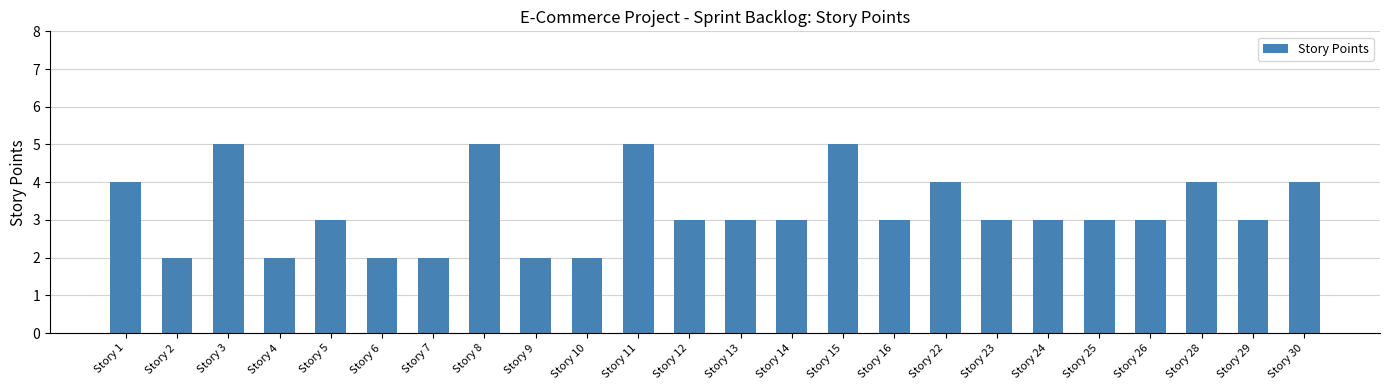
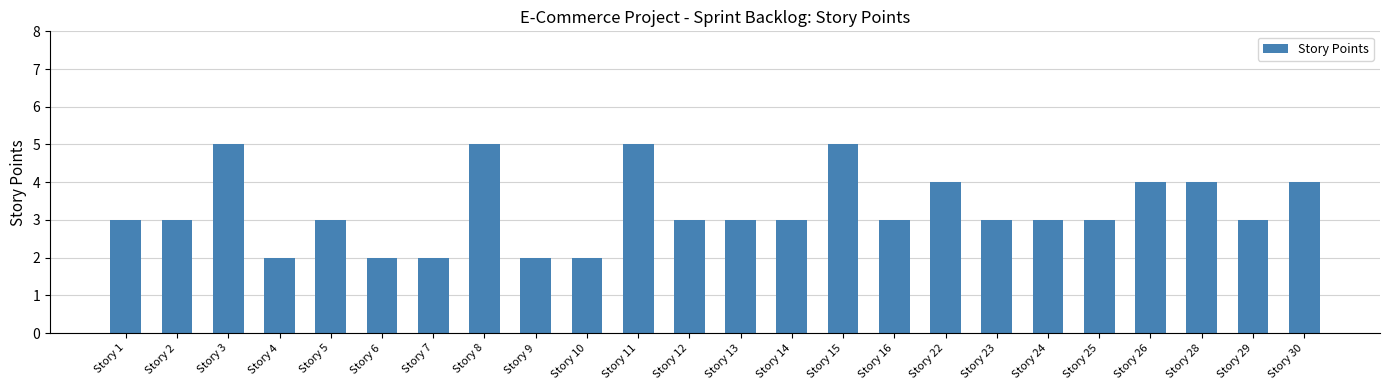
Story 1: 4 -> 3
Story 2: 2 -> 3
Story 26: 3 -> 4
